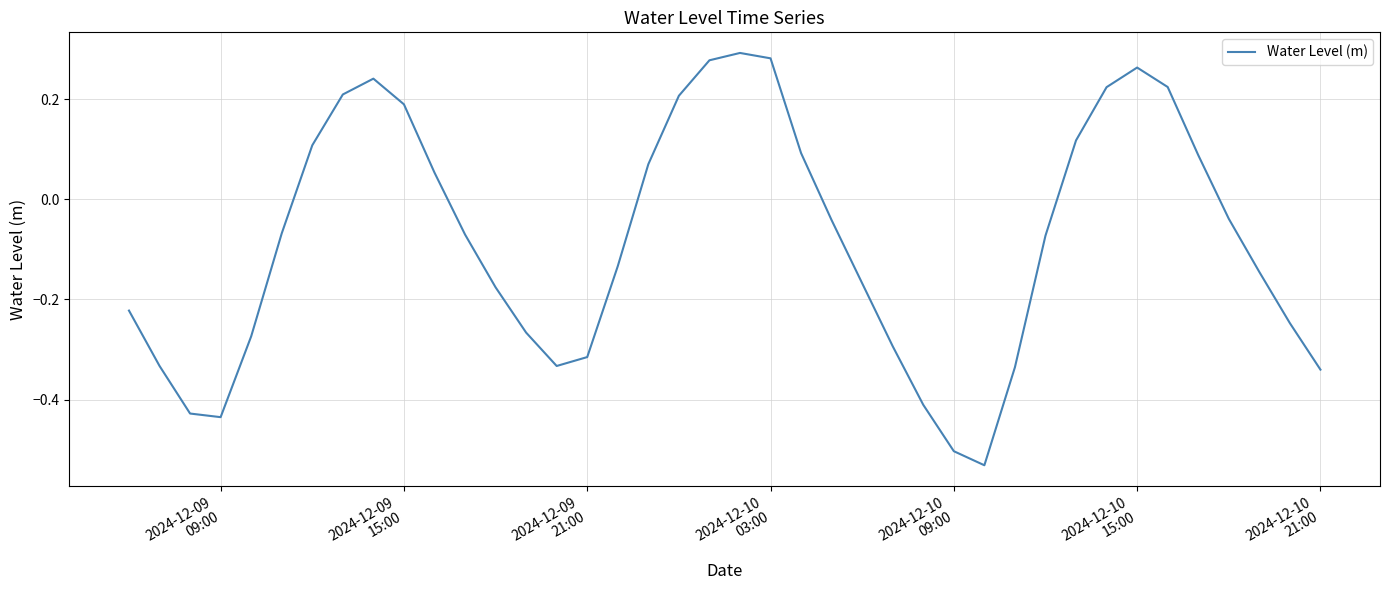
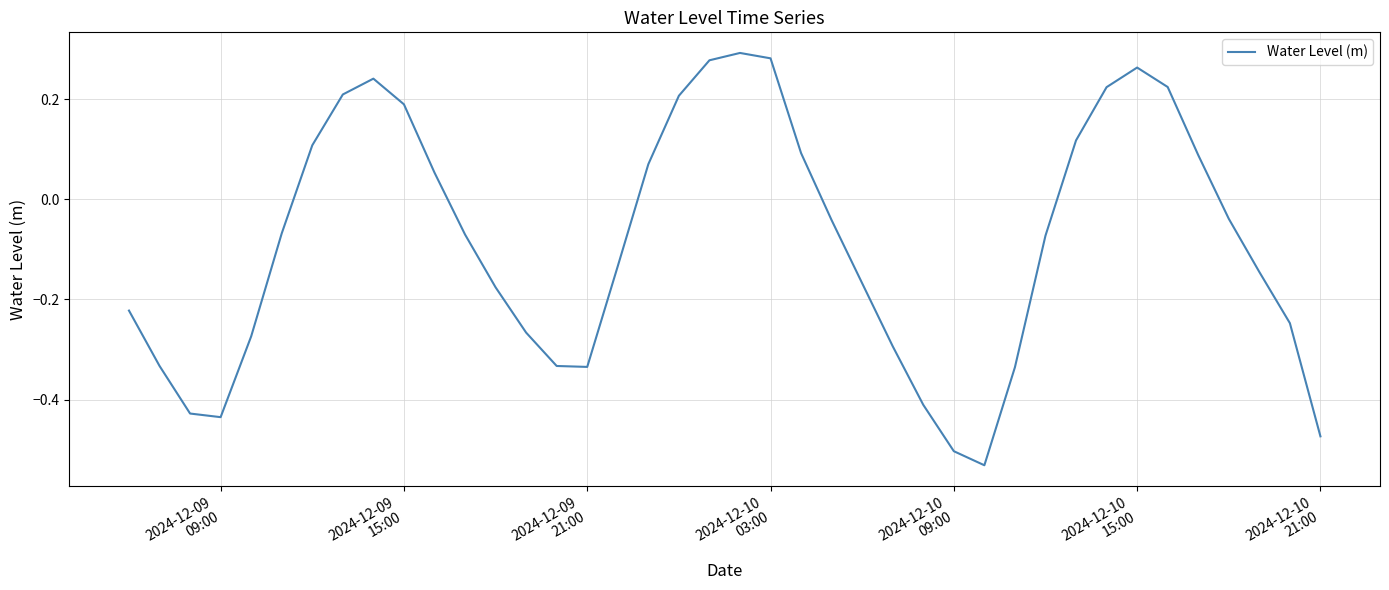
2024-12-09 21:00: -0.32 -> -0.33
2024-12-10 21:00: -0.34 -> -0.47
